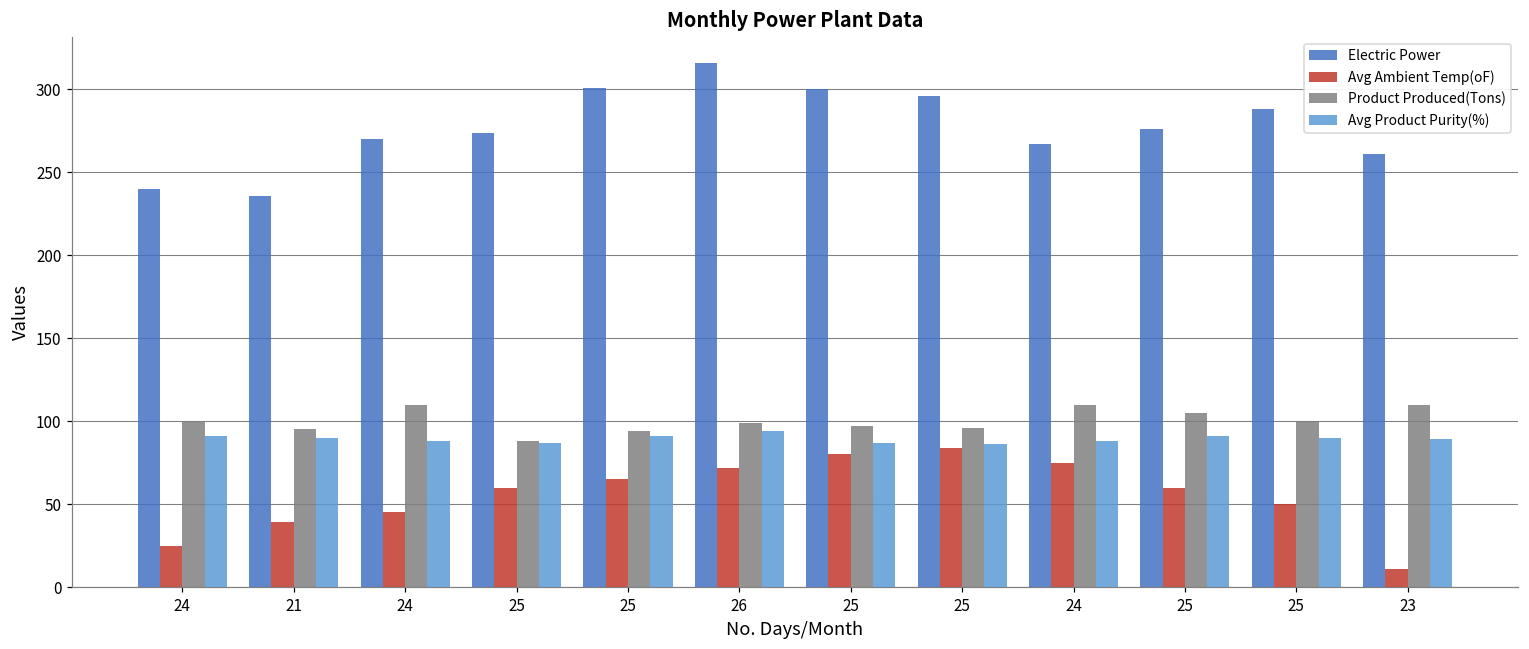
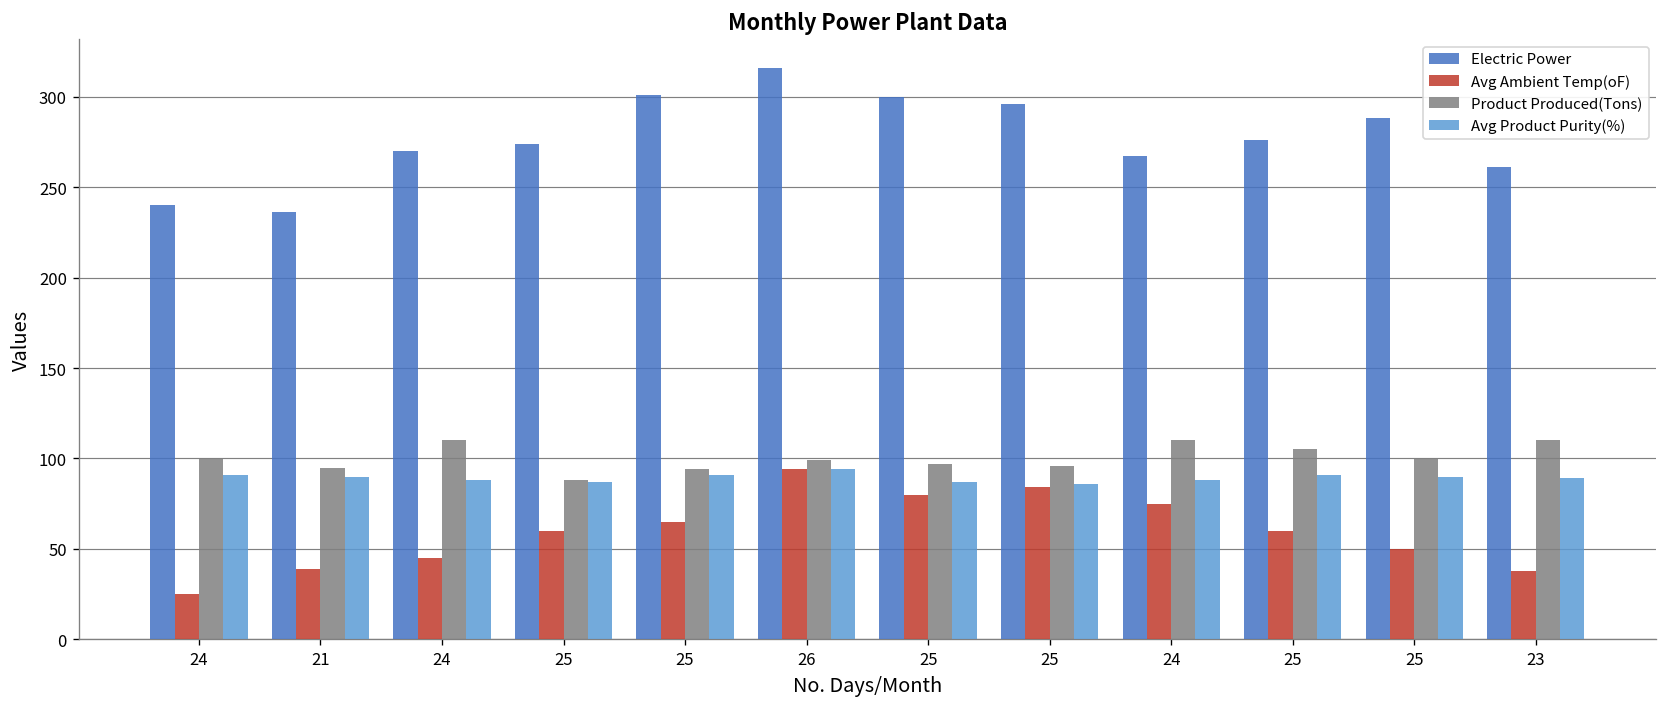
Avg Ambient Temp(oF), 26: 72 -> 94
Avg Ambient Temp(oF), 23: 11 -> 38
